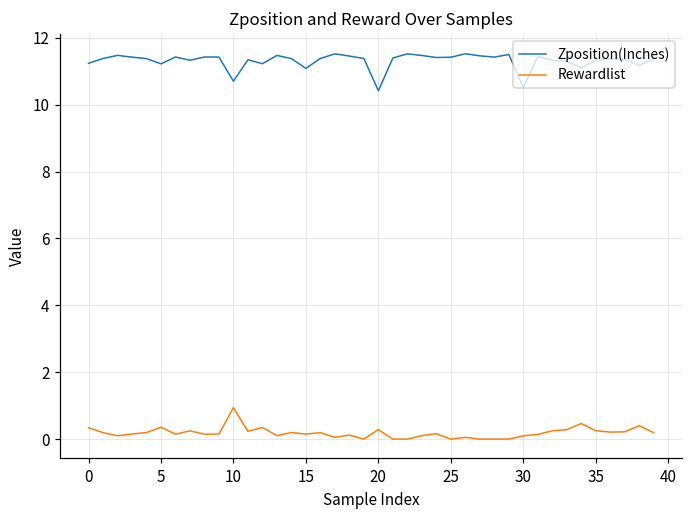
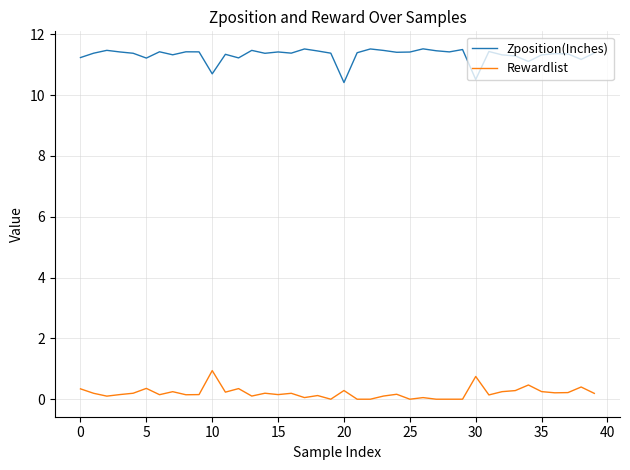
Zposition(Inches), 15: 11.1 -> 11.4
Rewardlist, 30: 0.1 -> 0.7
